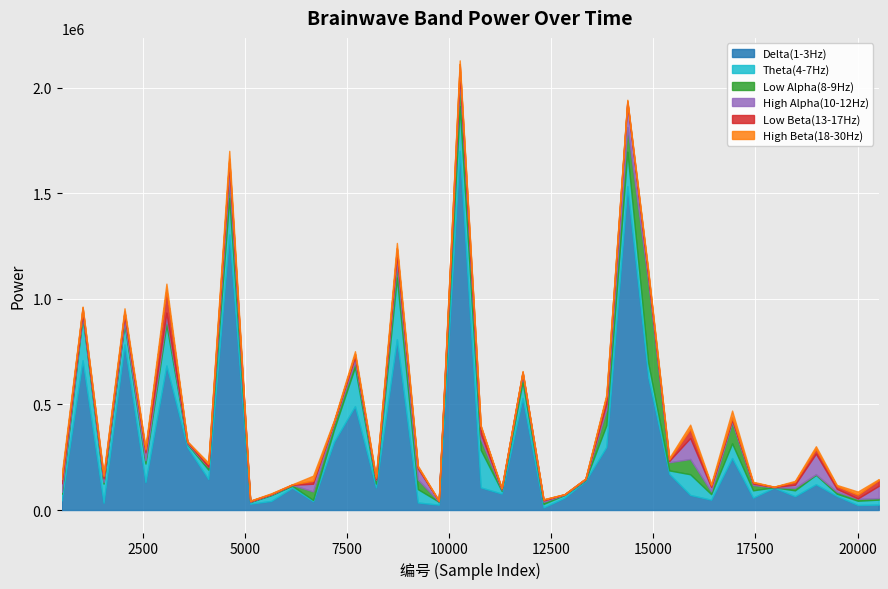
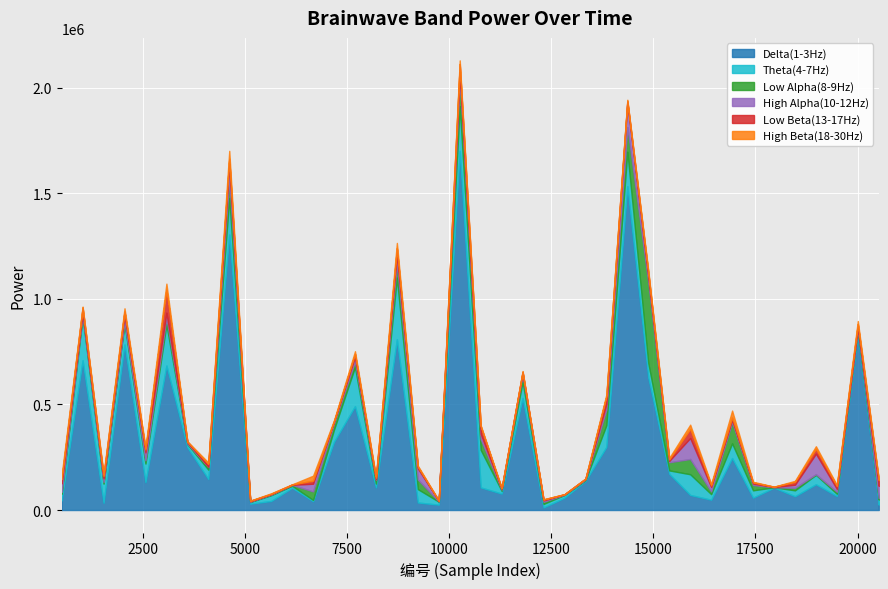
Delta(1-3Hz), 20000: 20000 -> 830000
